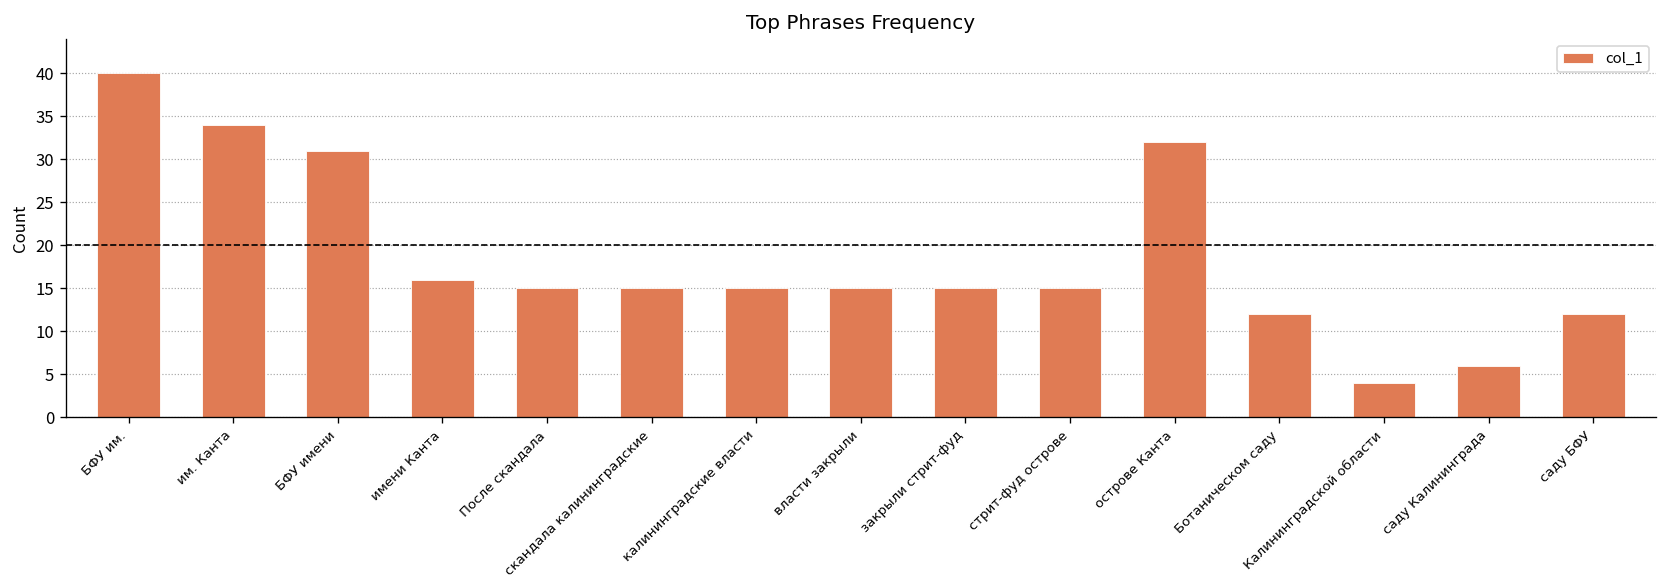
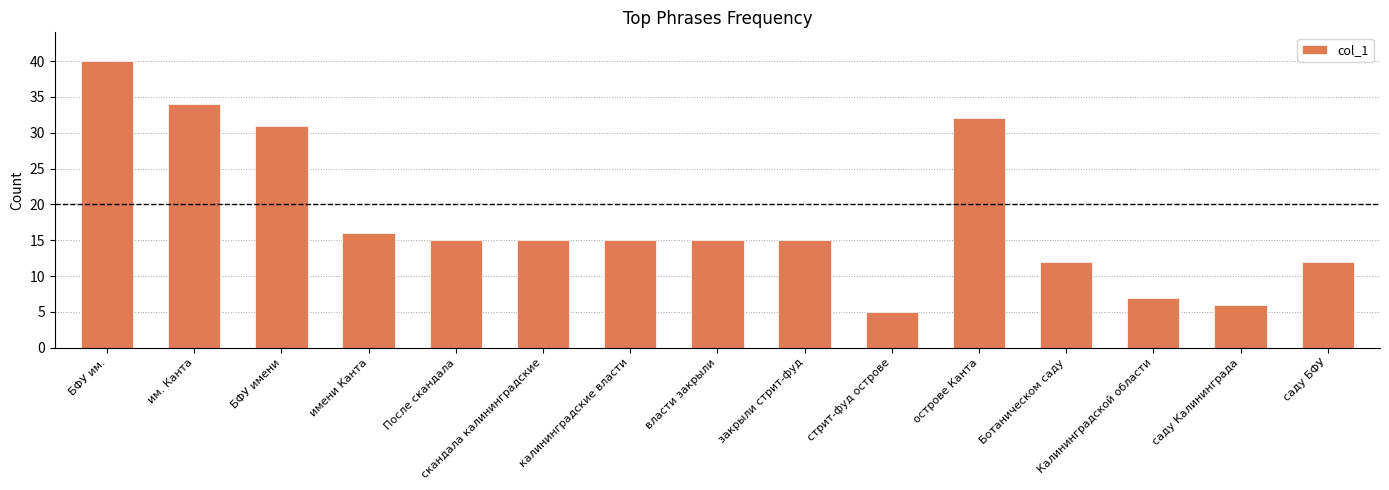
стрит-фуд острове: 15 -> 5
Калининградской области: 4 -> 7
